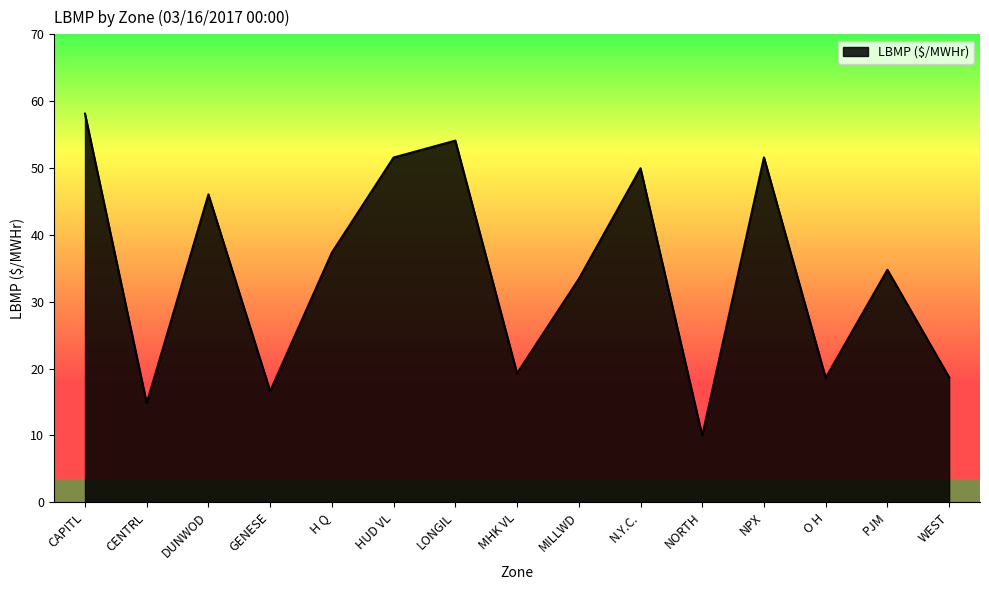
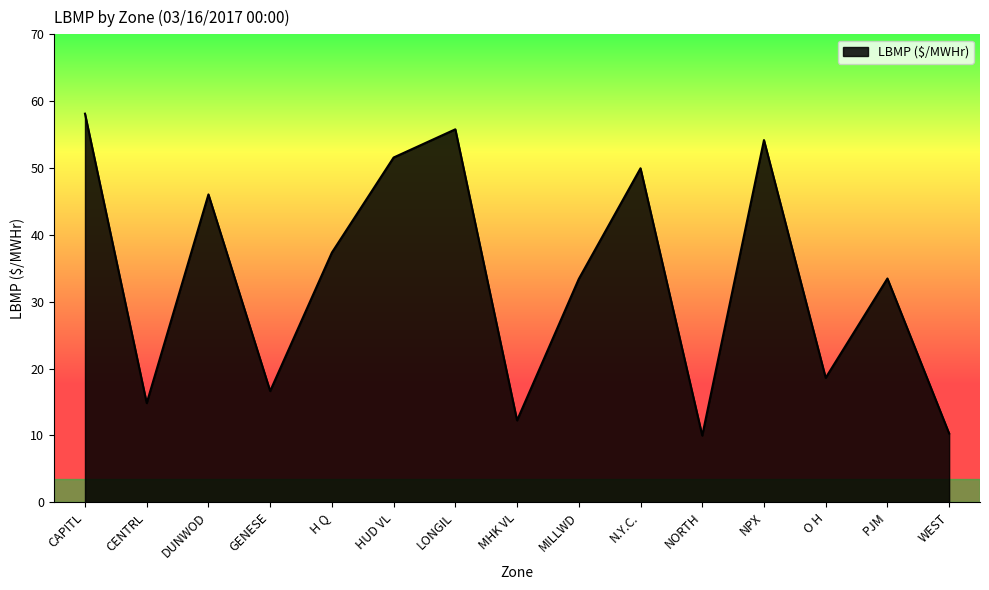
LONGIL: 54 -> 56
MHK VL: 19 -> 12
NPX: 52 -> 54
PJM: 35 -> 33
WEST: 19 -> 10
